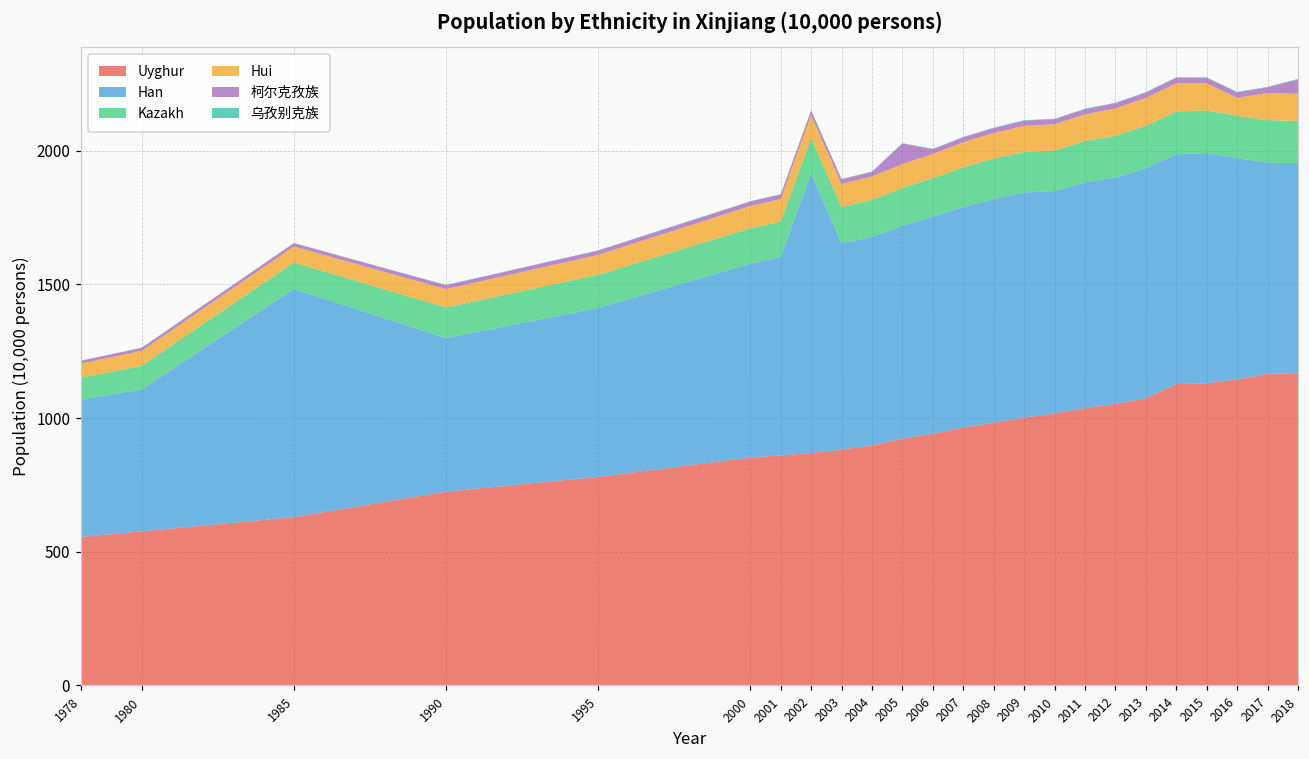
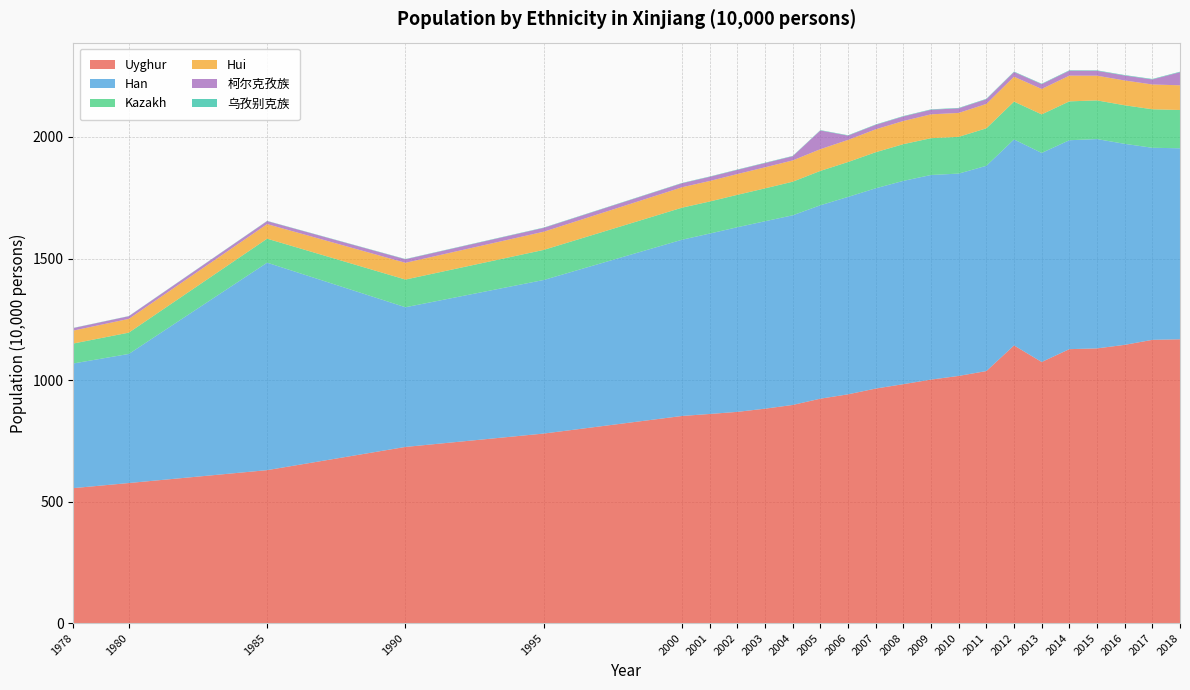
Han, 2002: 1040 -> 760
Uyghur, 2012: 1050 -> 1140
Hui, 2016: 70 -> 100
